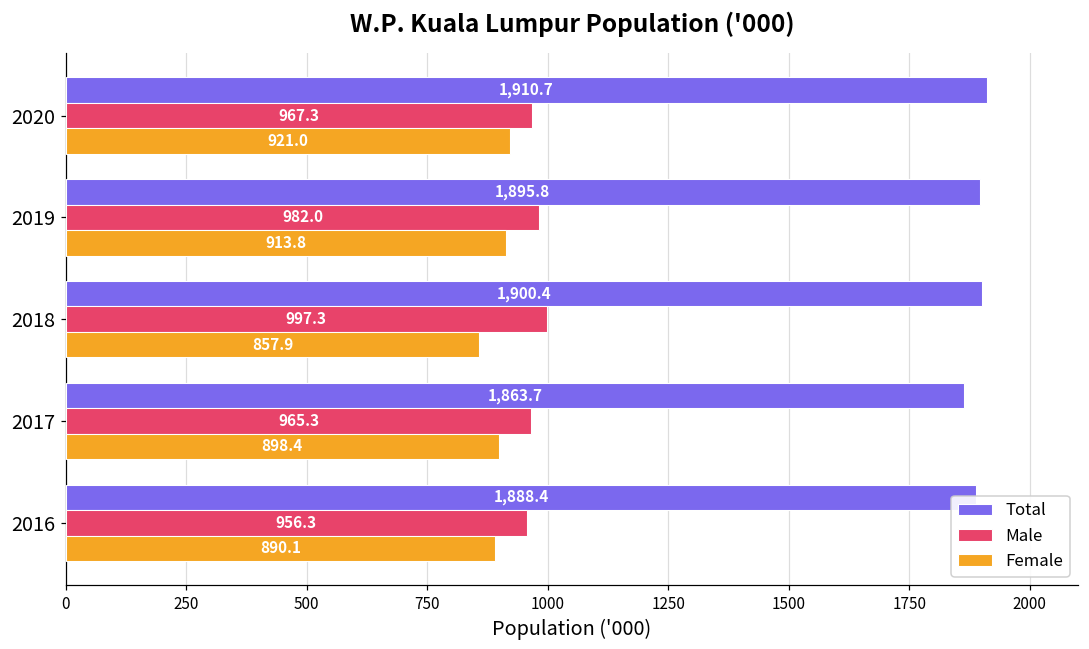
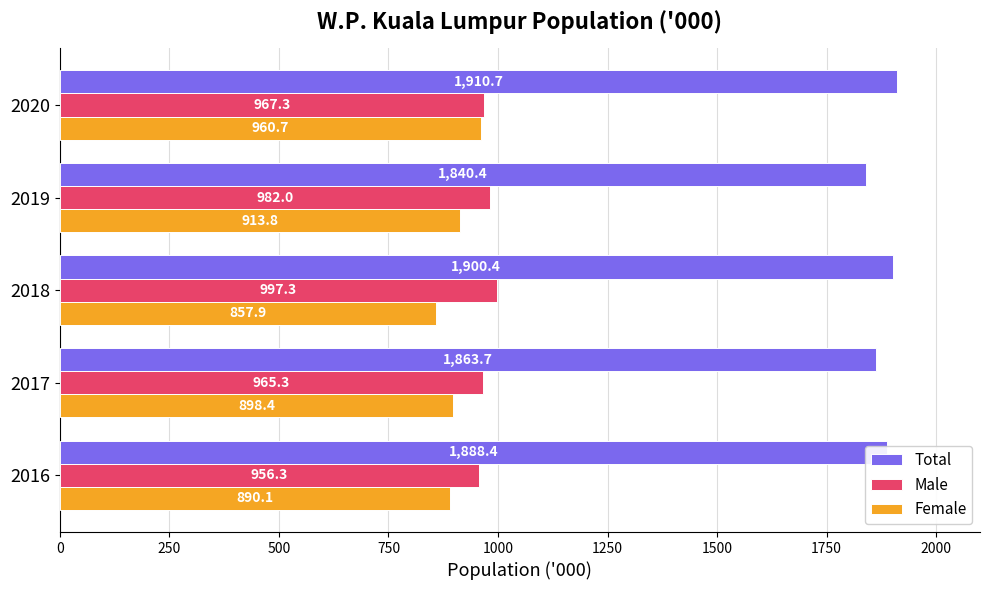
Female, 2020: 921.0 -> 960.7
Total, 2019: 1,895.8 -> 1,840.4
